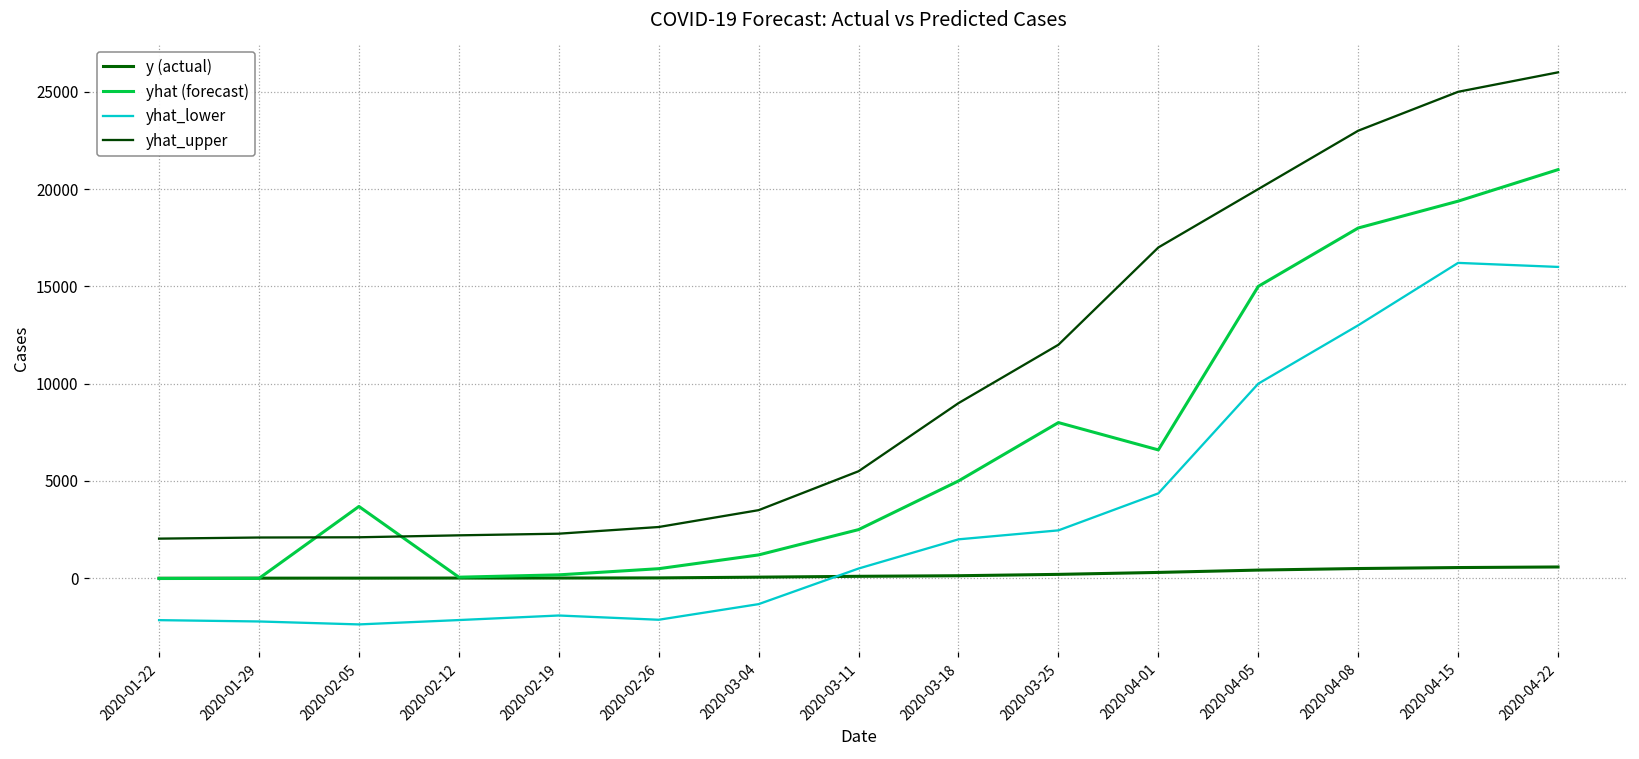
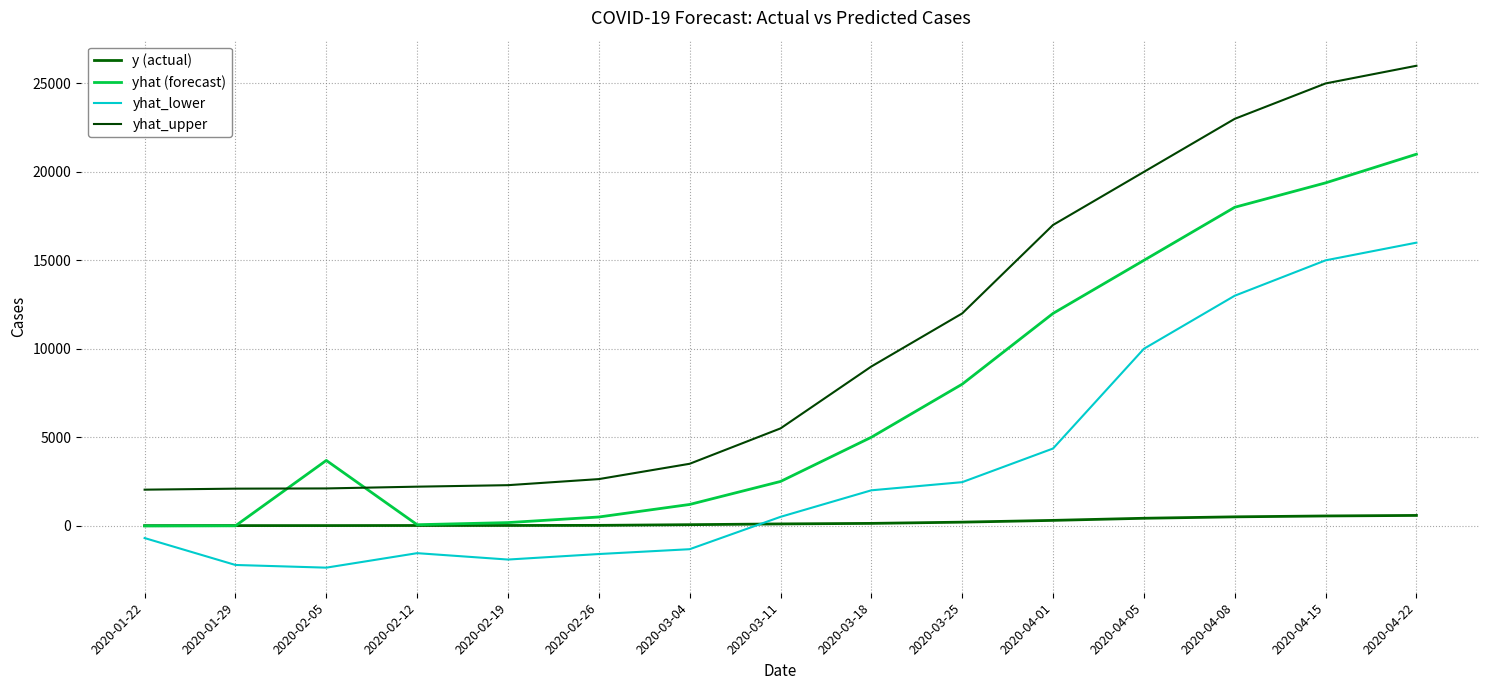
yhat_lower, 2020-01-22: -2200 -> -700
yhat_lower, 2020-02-12: -2100 -> -1600
yhat_lower, 2020-02-26: -2100 -> -1600
yhat (forecast), 2020-04-01: 6600 -> 12000
yhat_lower, 2020-04-15: 16200 -> 15000
